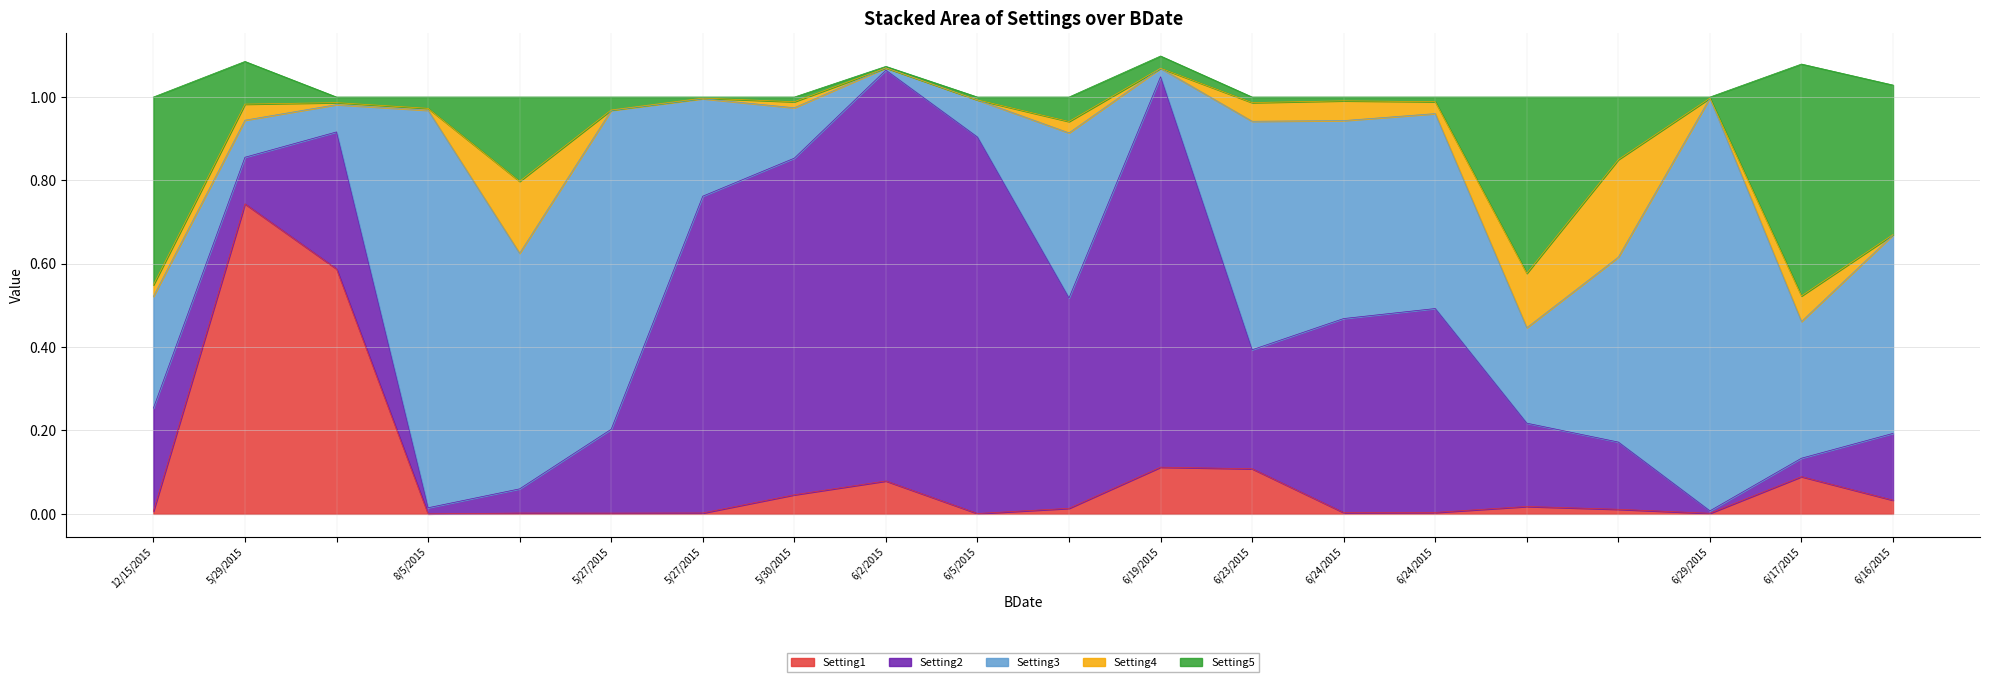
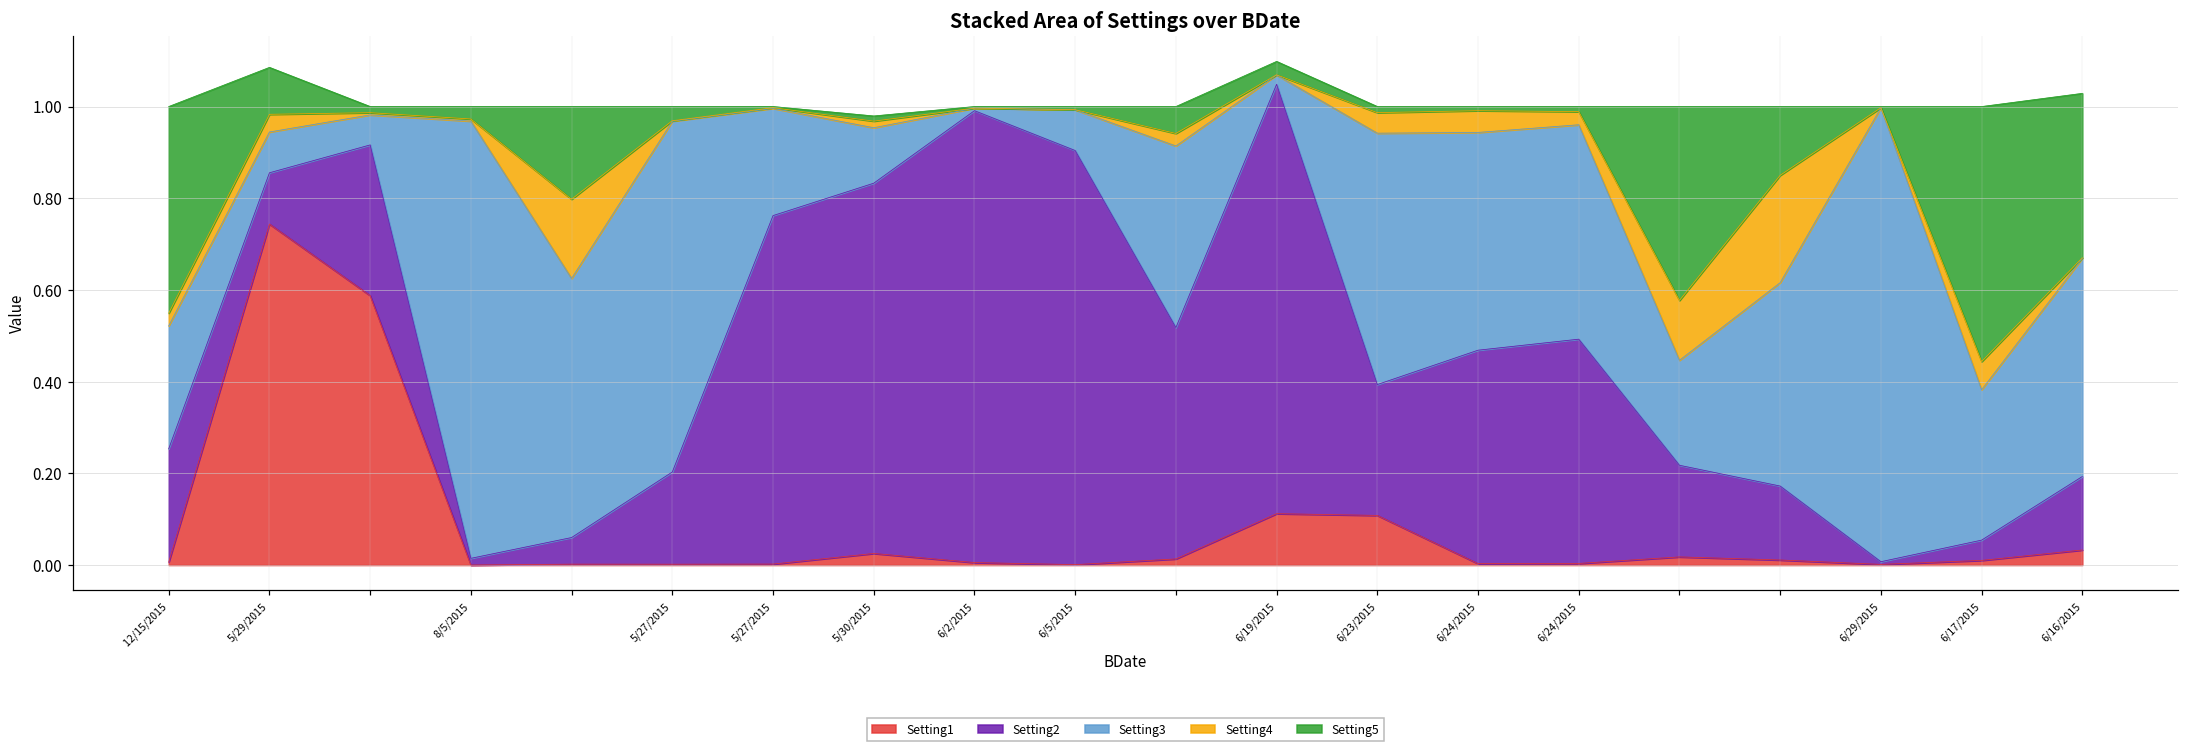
Setting1, 5/30/2015: 0.05 -> 0.03
Setting1, 6/2/2015: 0.08 -> 0.01
Setting1, 6/17/2015: 0.09 -> 0.01
